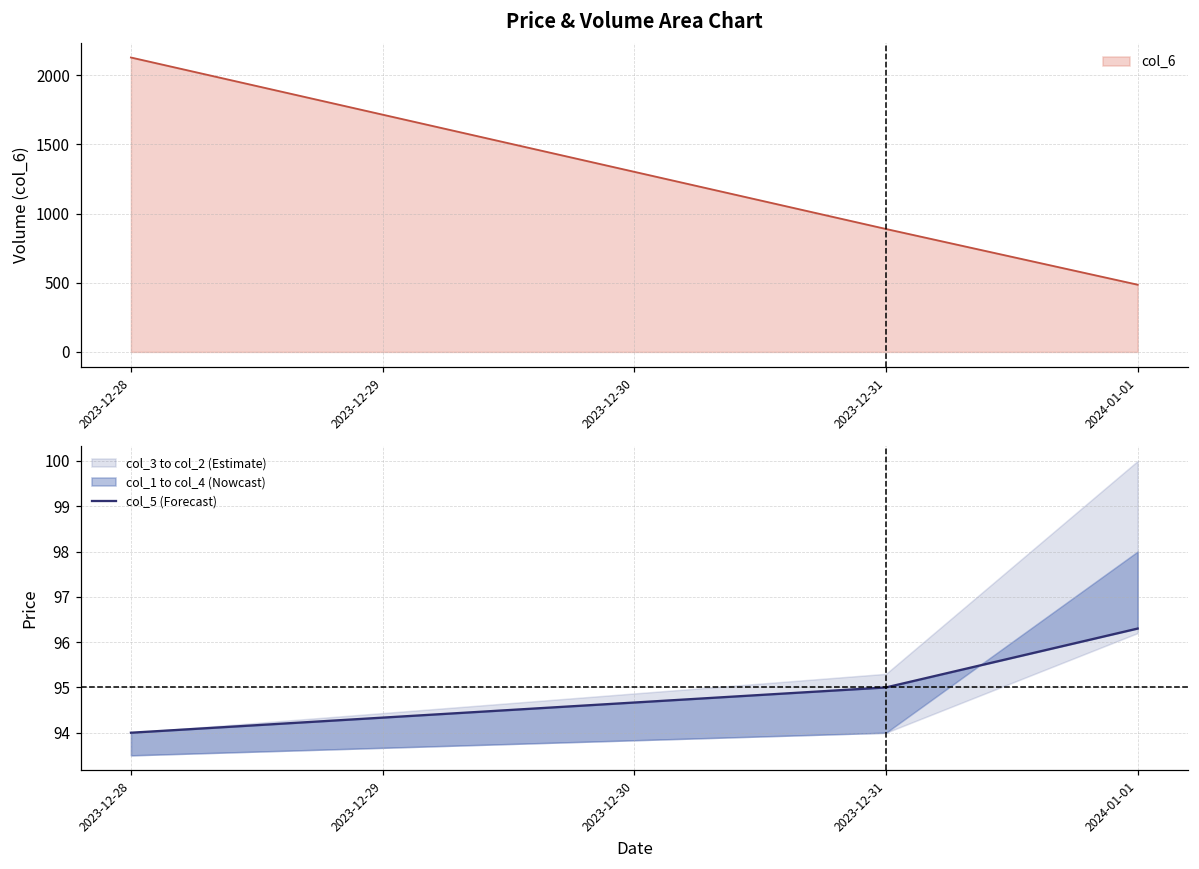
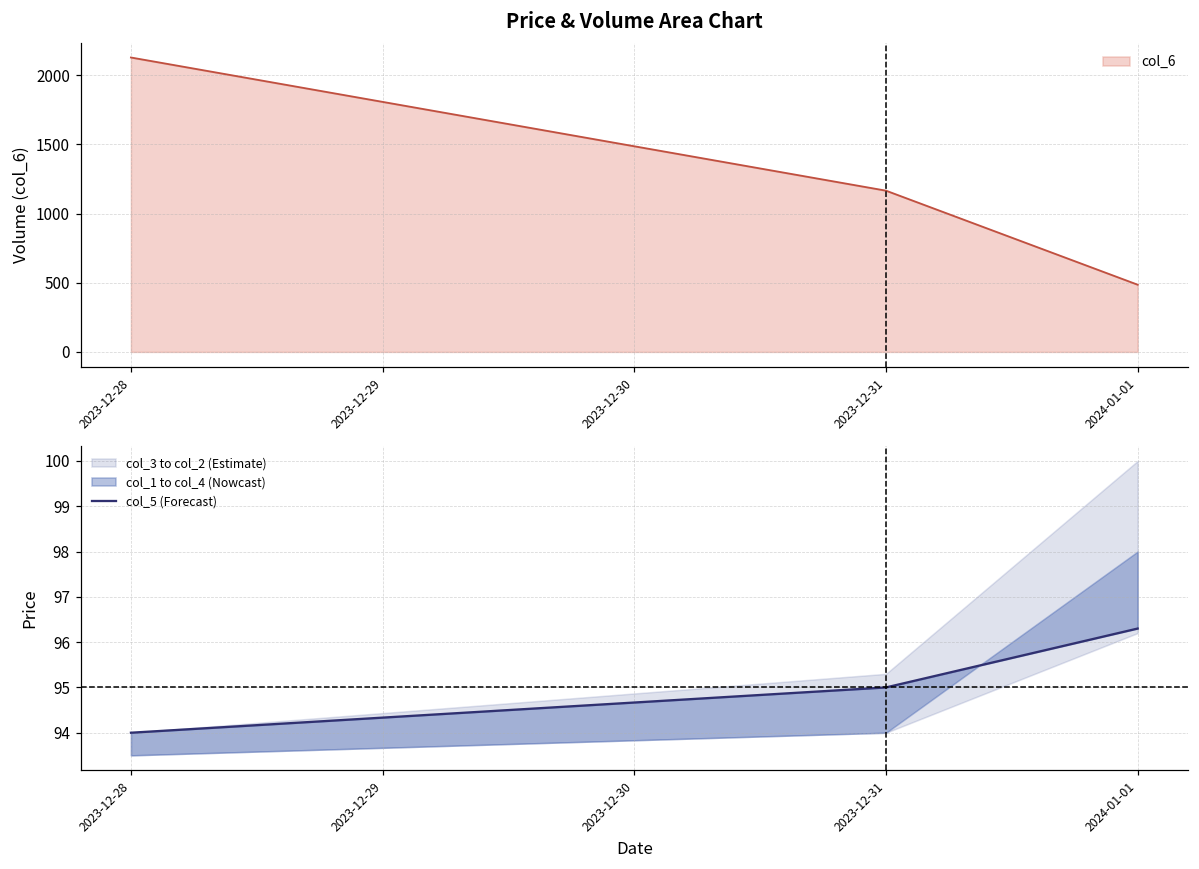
Price & Volume Area Chart, 2023-12-31: 890 -> 1170
